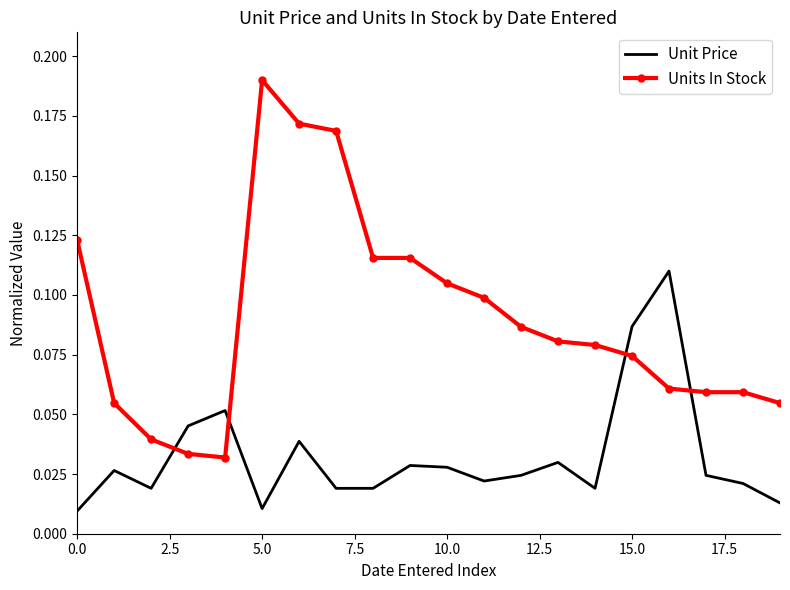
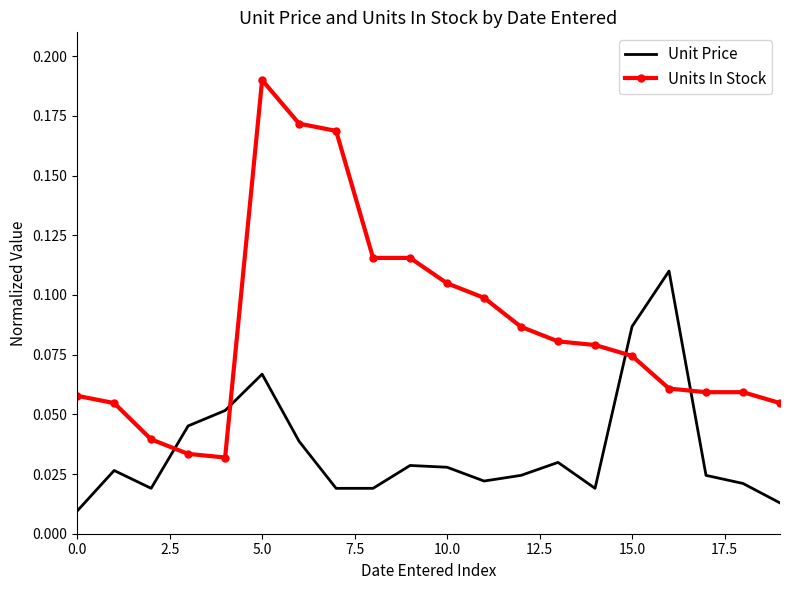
Units In Stock, 0.0: 0.123 -> 0.058
Unit Price, 5.0: 0.011 -> 0.067
